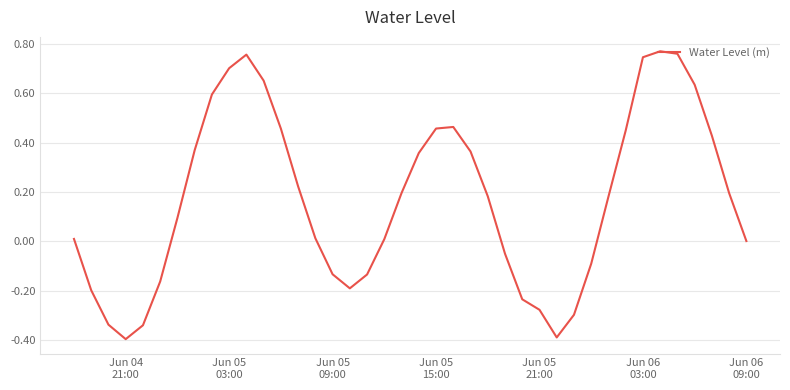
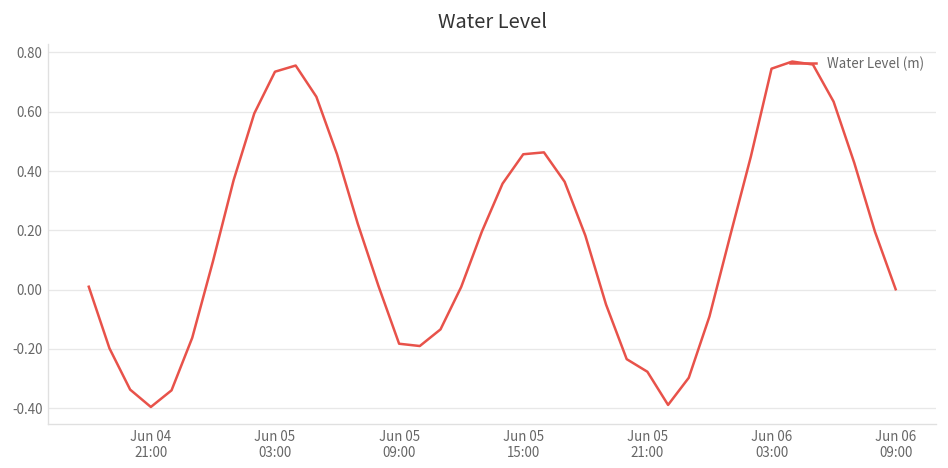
Jun 05 03:00: 0.70 -> 0.74
Jun 05 09:00: -0.13 -> -0.18
